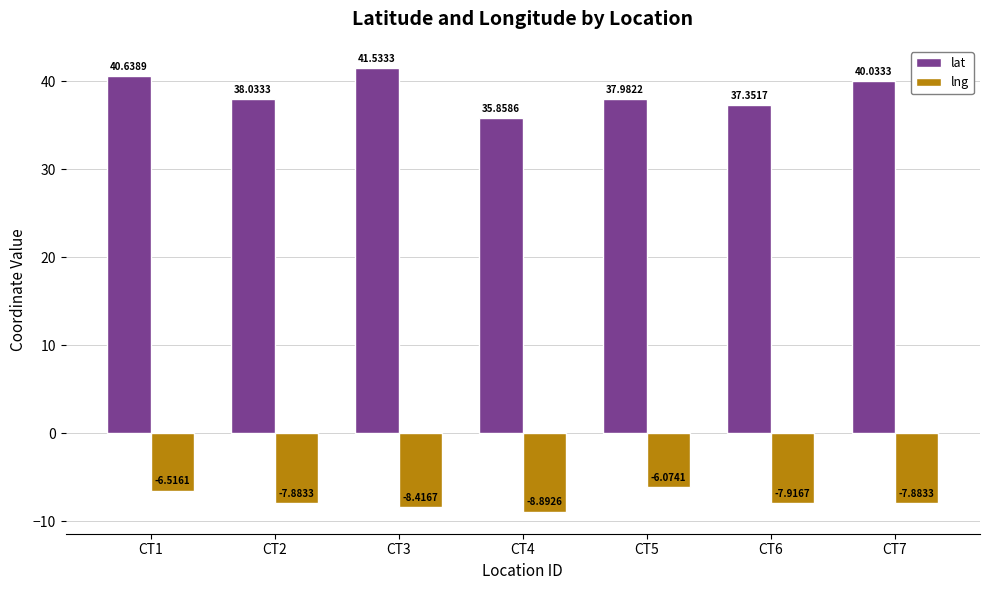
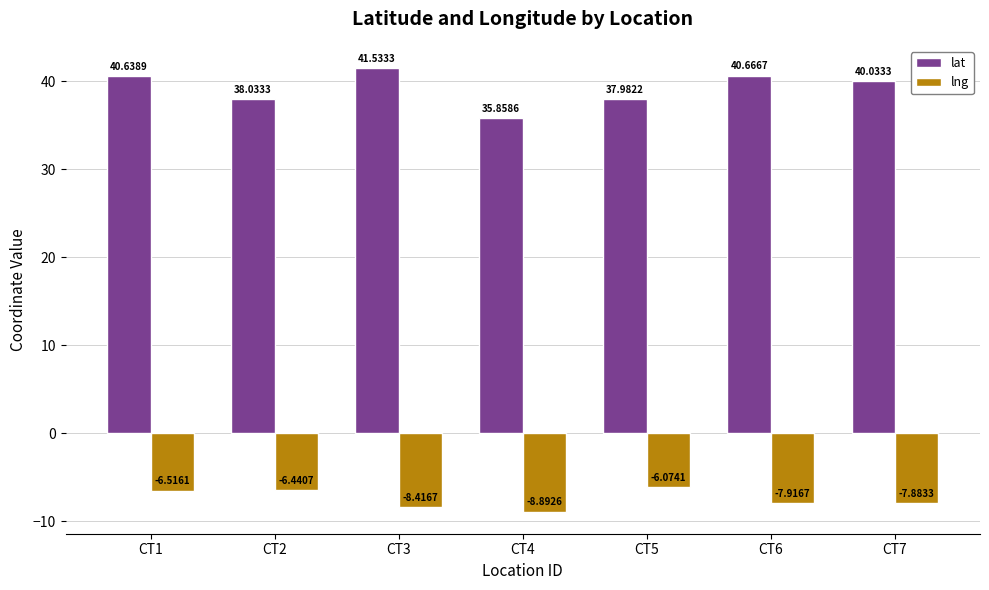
lng, CT2: -7.8833 -> -6.4407
lat, CT6: 37.3517 -> 40.6667
